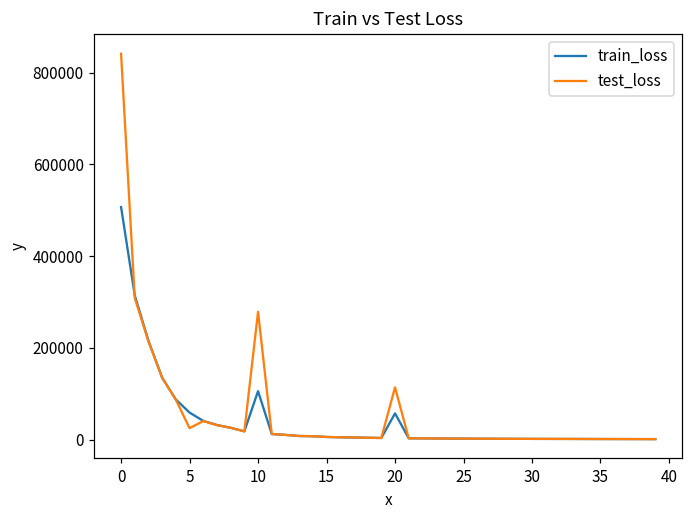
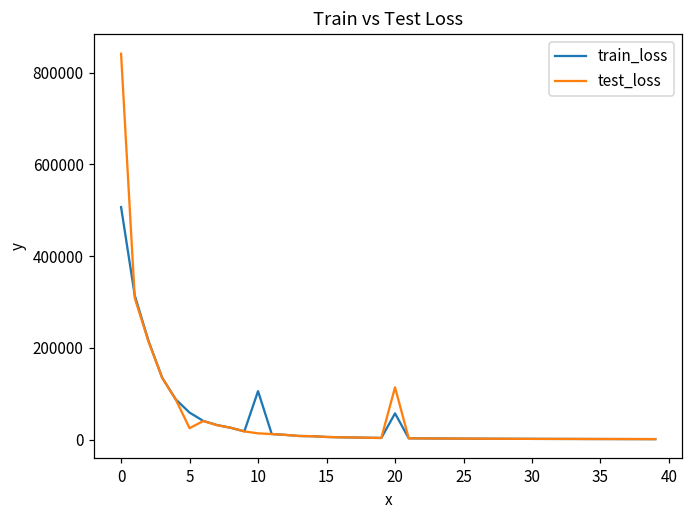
test_loss, 10: 280000 -> 10000
